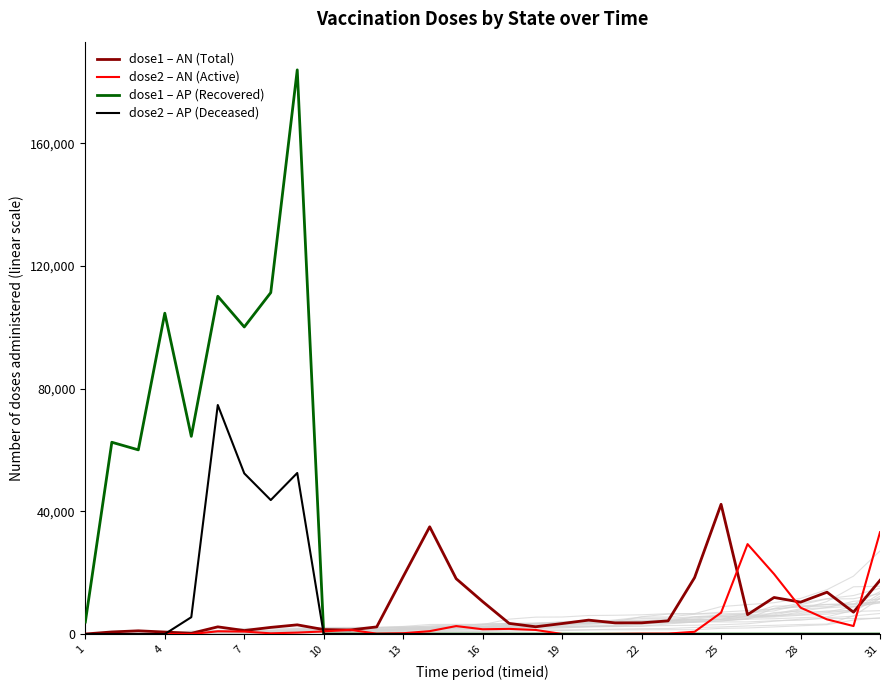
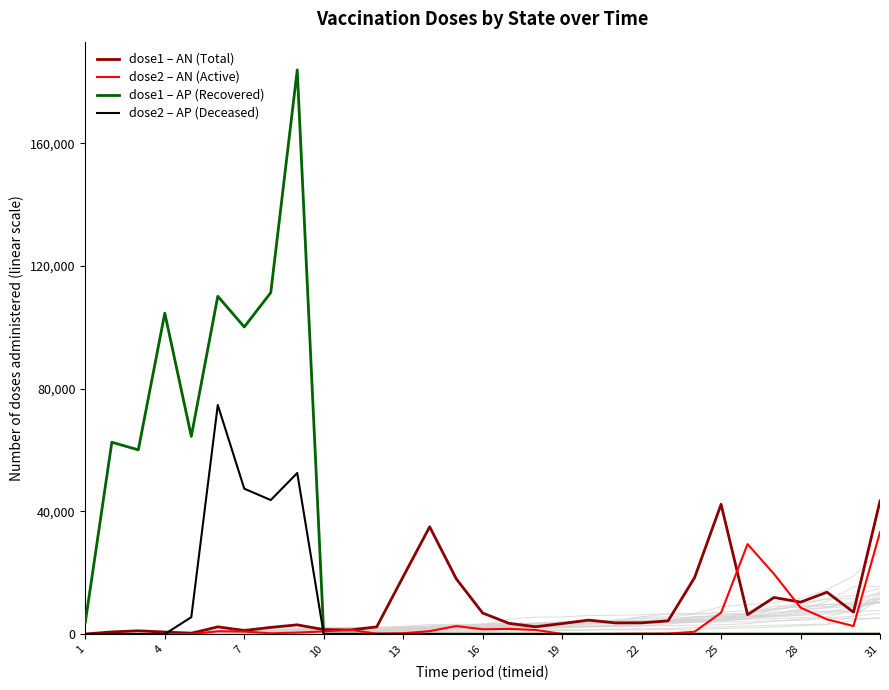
dose2 – AP (Deceased), 7: 52,000 -> 47,000
dose1 – AN (Total), 16: 11,000 -> 7,000
dose1 – AN (Total), 31: 18,000 -> 43,000
